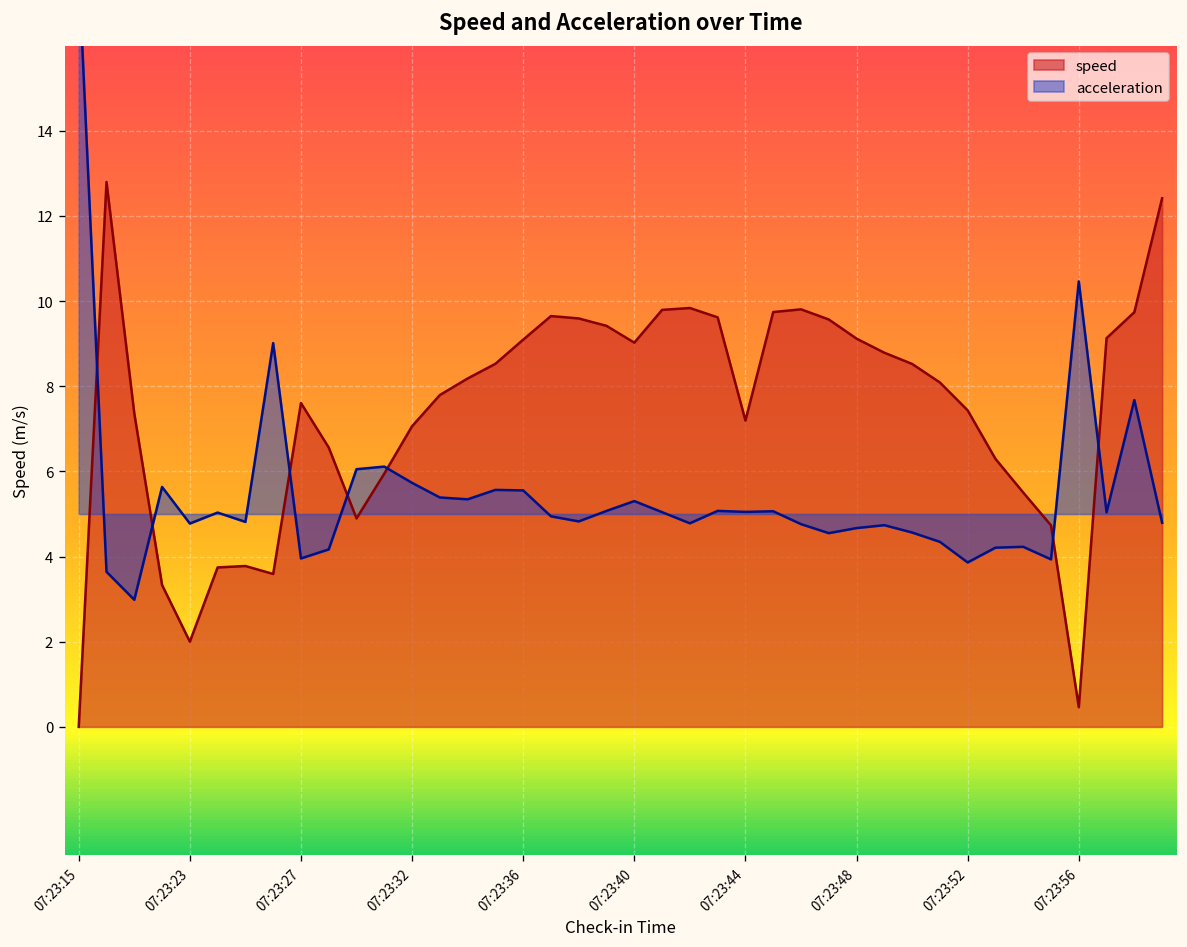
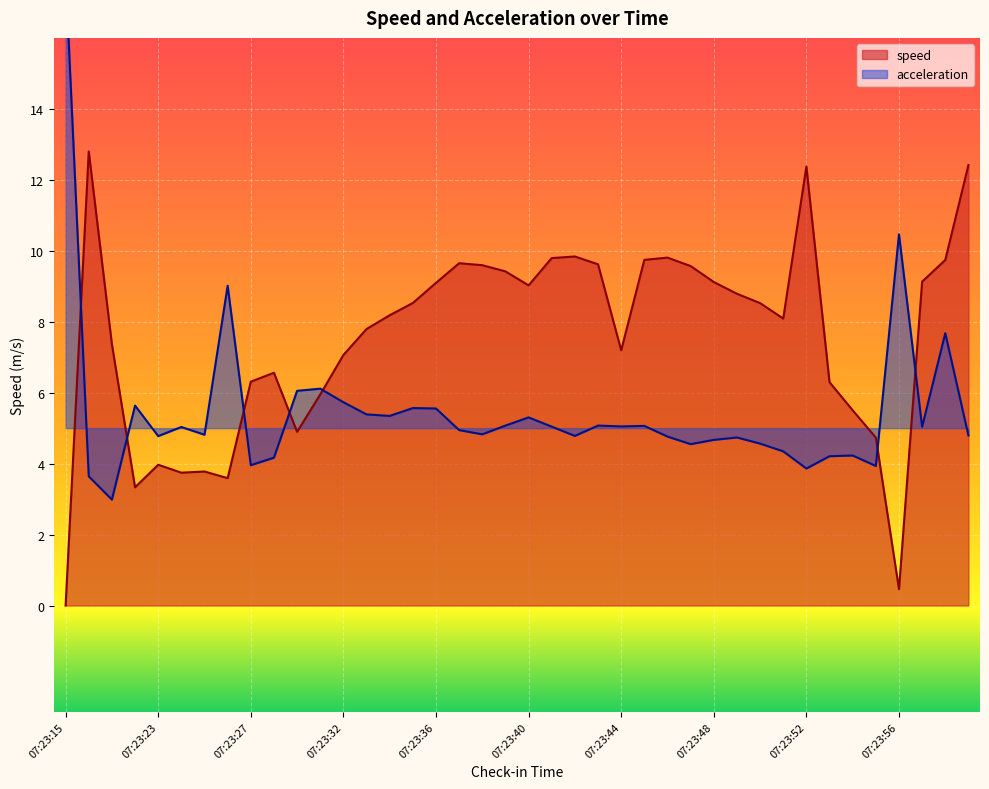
speed, 07:23:23: 2.0 -> 4.0
speed, 07:23:27: 7.6 -> 6.3
speed, 07:23:52: 7.4 -> 12.4
